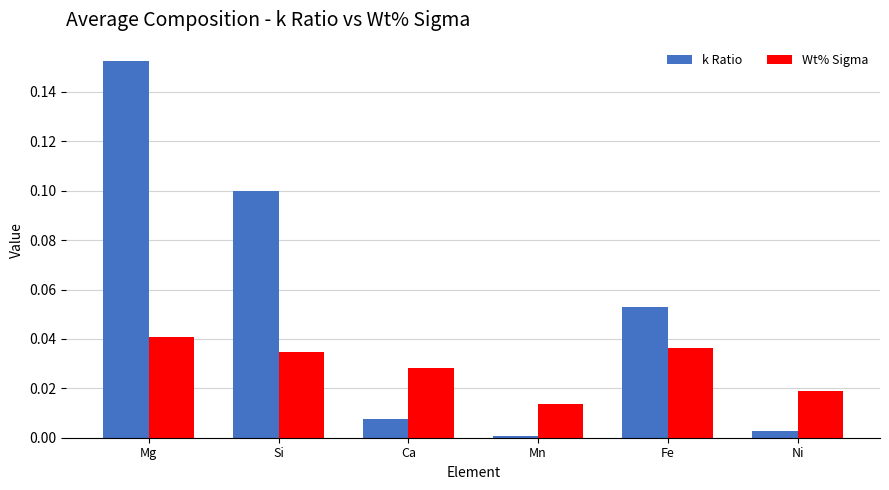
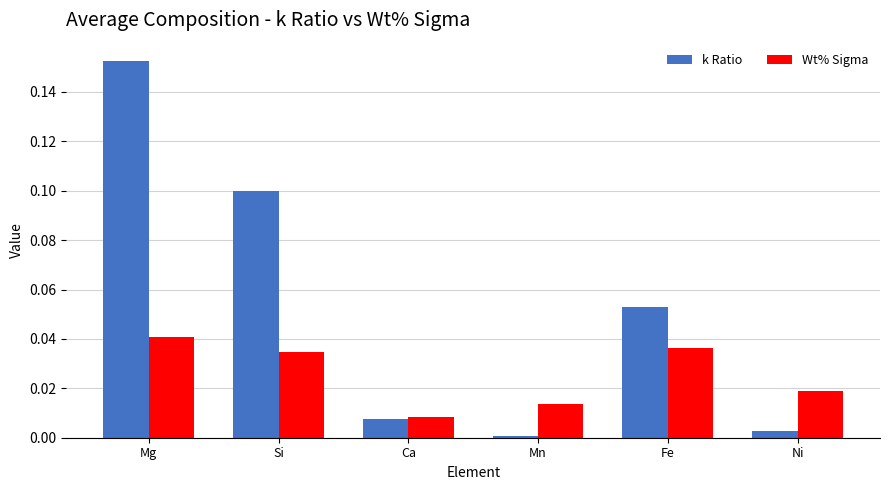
Wt% Sigma, Ca: 0.028 -> 0.008
